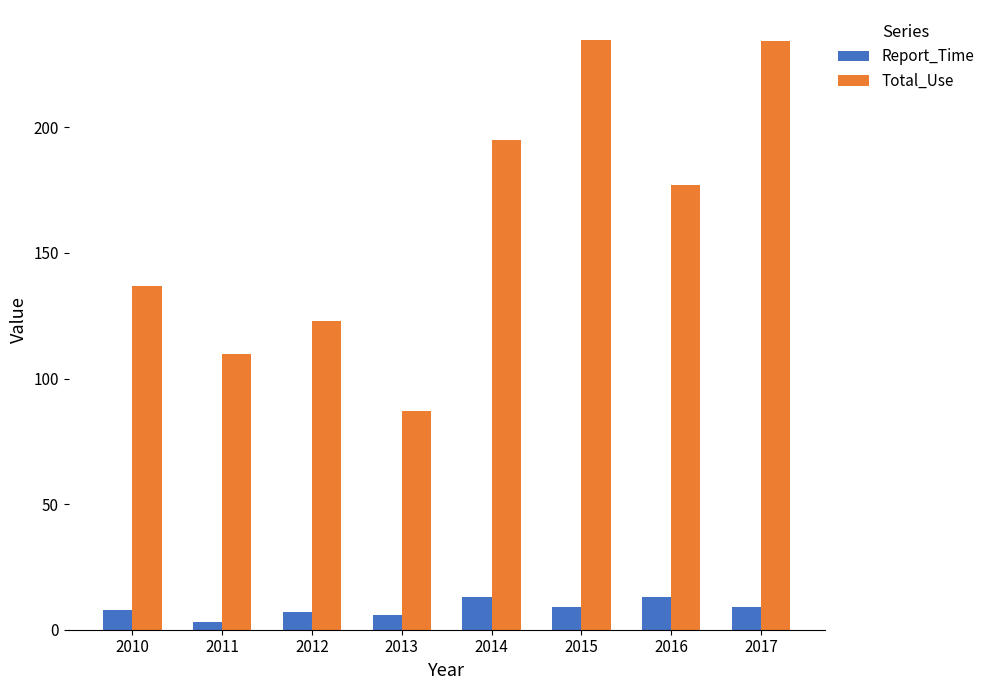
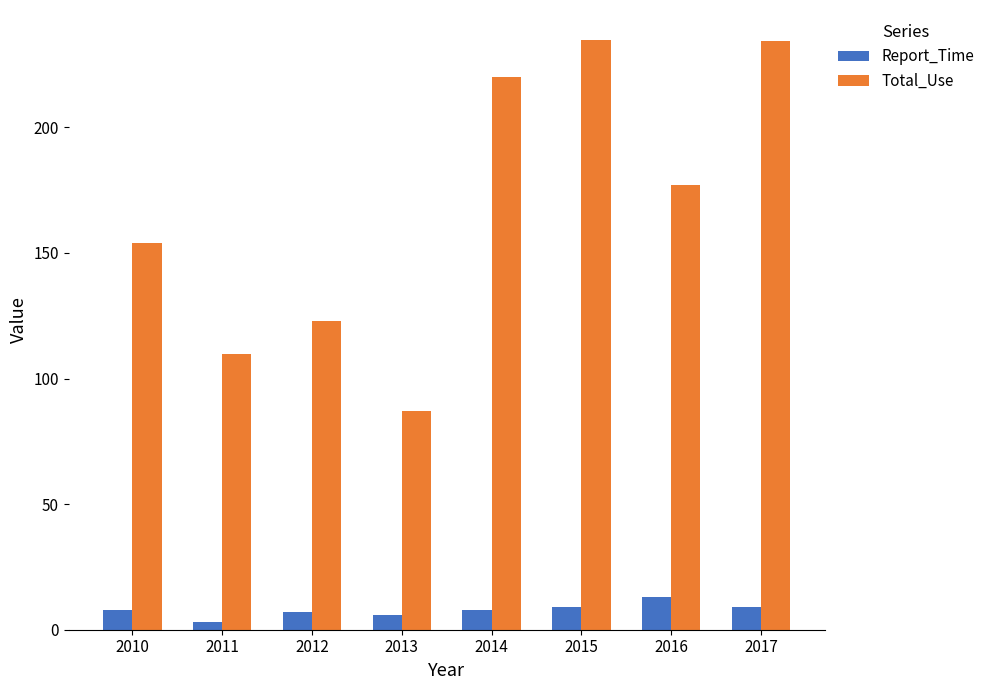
Total_Use, 2010: 137 -> 154
Report_Time, 2014: 13 -> 8
Total_Use, 2014: 195 -> 220
